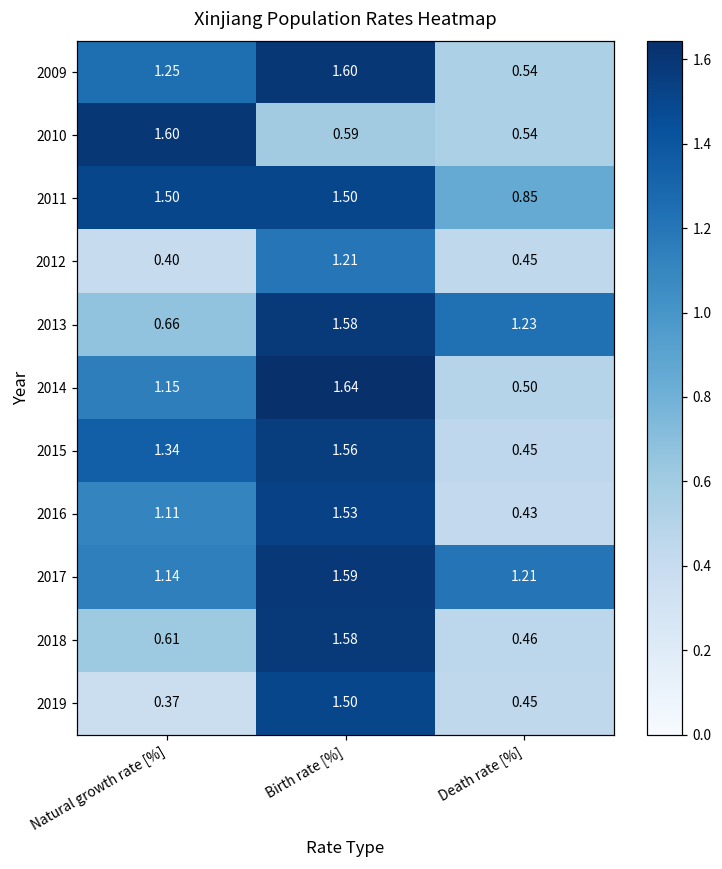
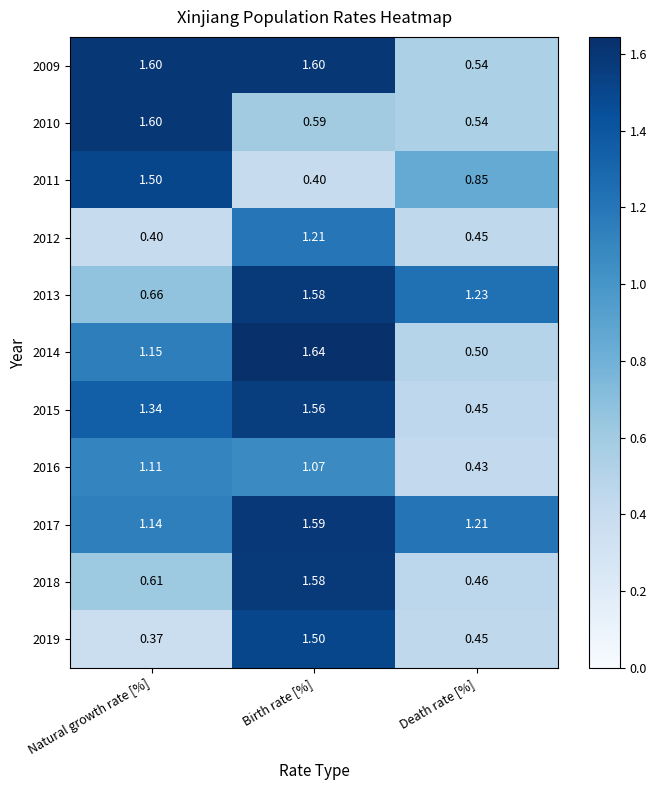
2009, Natural growth rate [%]: 1.25 -> 1.60
2011, Birth rate [%]: 1.50 -> 0.40
2016, Birth rate [%]: 1.53 -> 1.07
